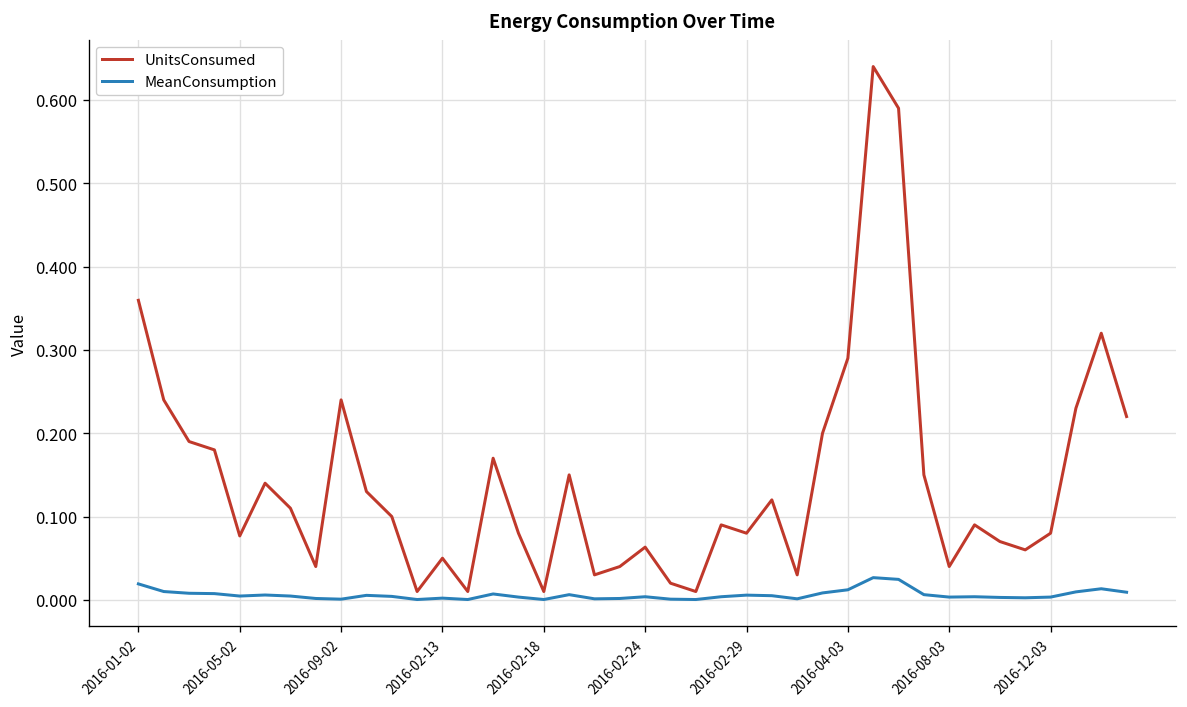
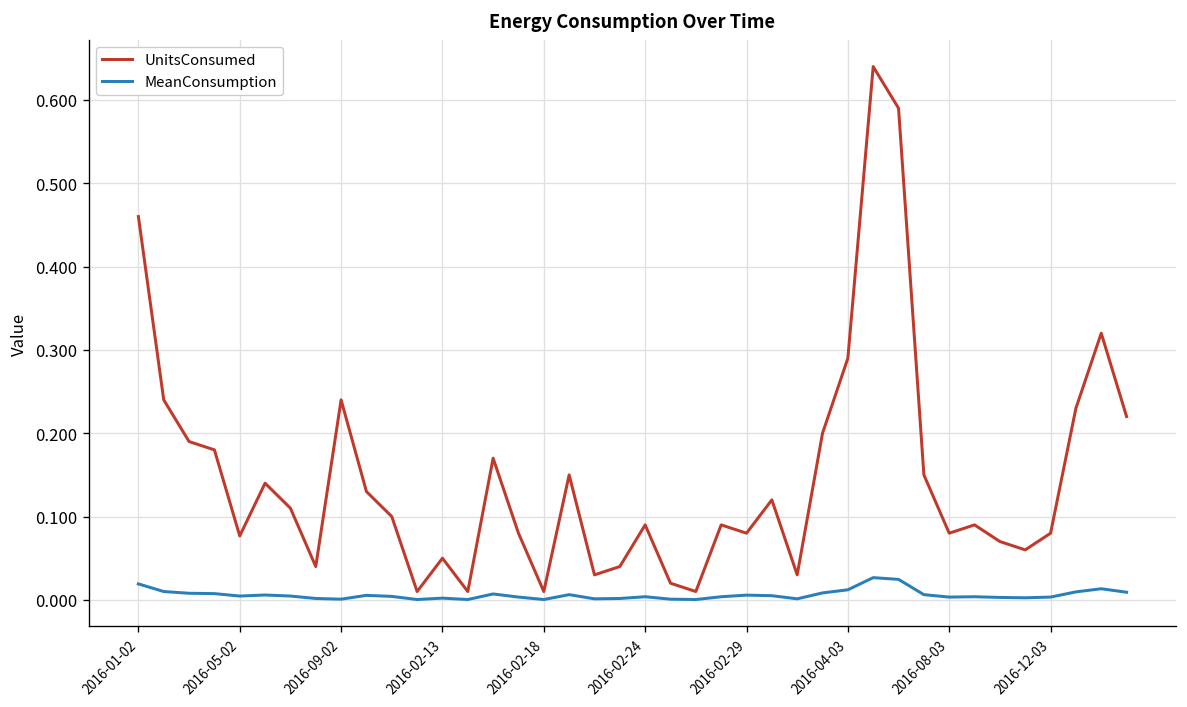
UnitsConsumed, 2016-01-02: 0.36 -> 0.46
UnitsConsumed, 2016-02-24: 0.06 -> 0.09
UnitsConsumed, 2016-08-03: 0.04 -> 0.08
